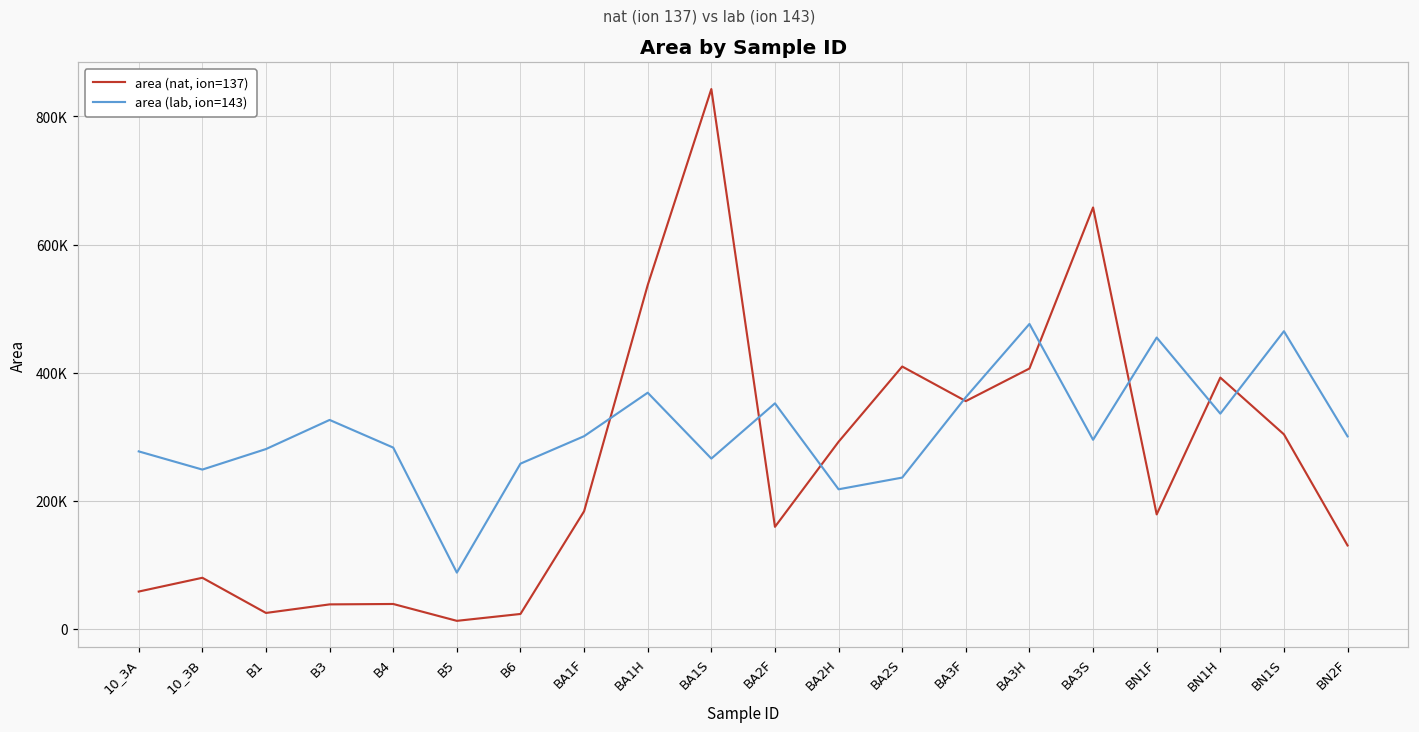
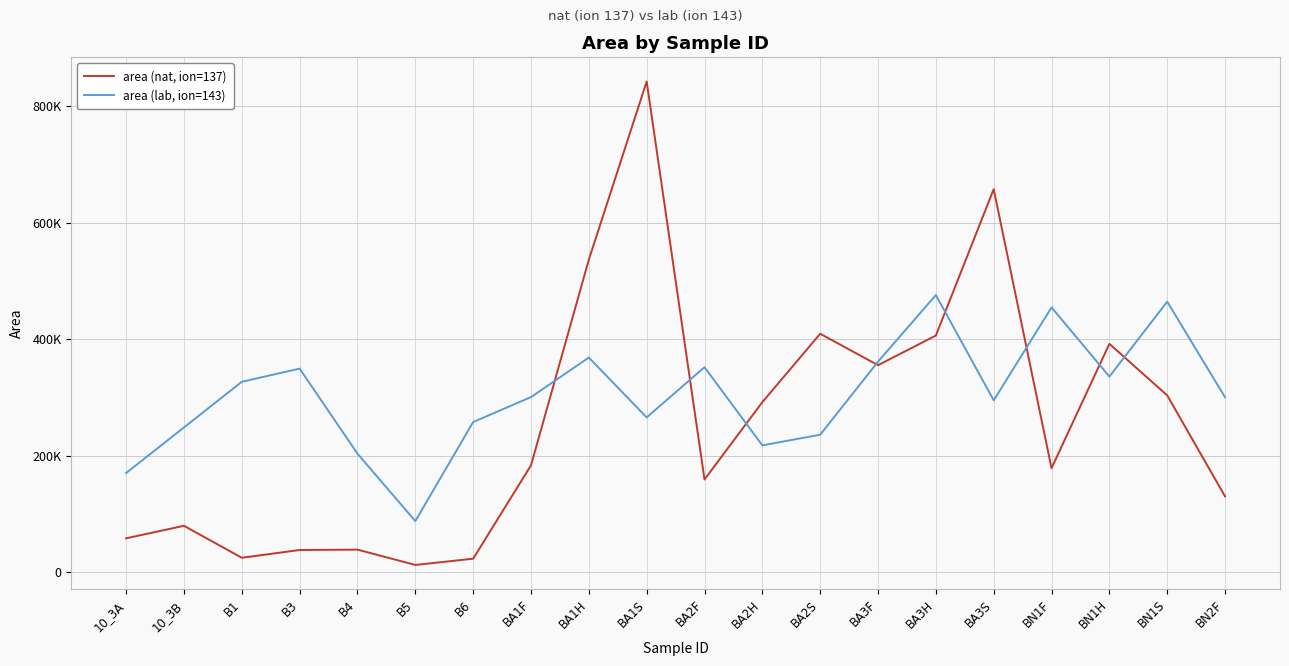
area (lab, ion=143), 10_3A: 280000 -> 170000
area (lab, ion=143), B1: 280000 -> 330000
area (lab, ion=143), B3: 330000 -> 350000
area (lab, ion=143), B4: 280000 -> 200000
